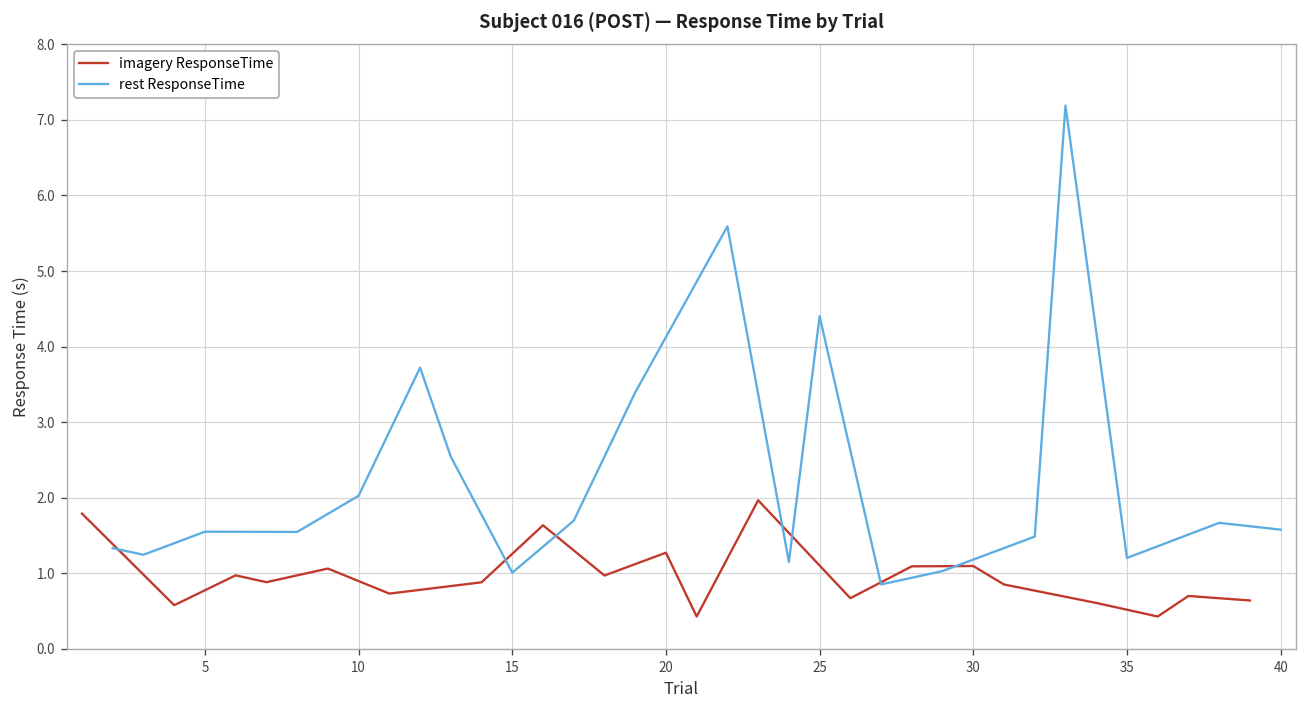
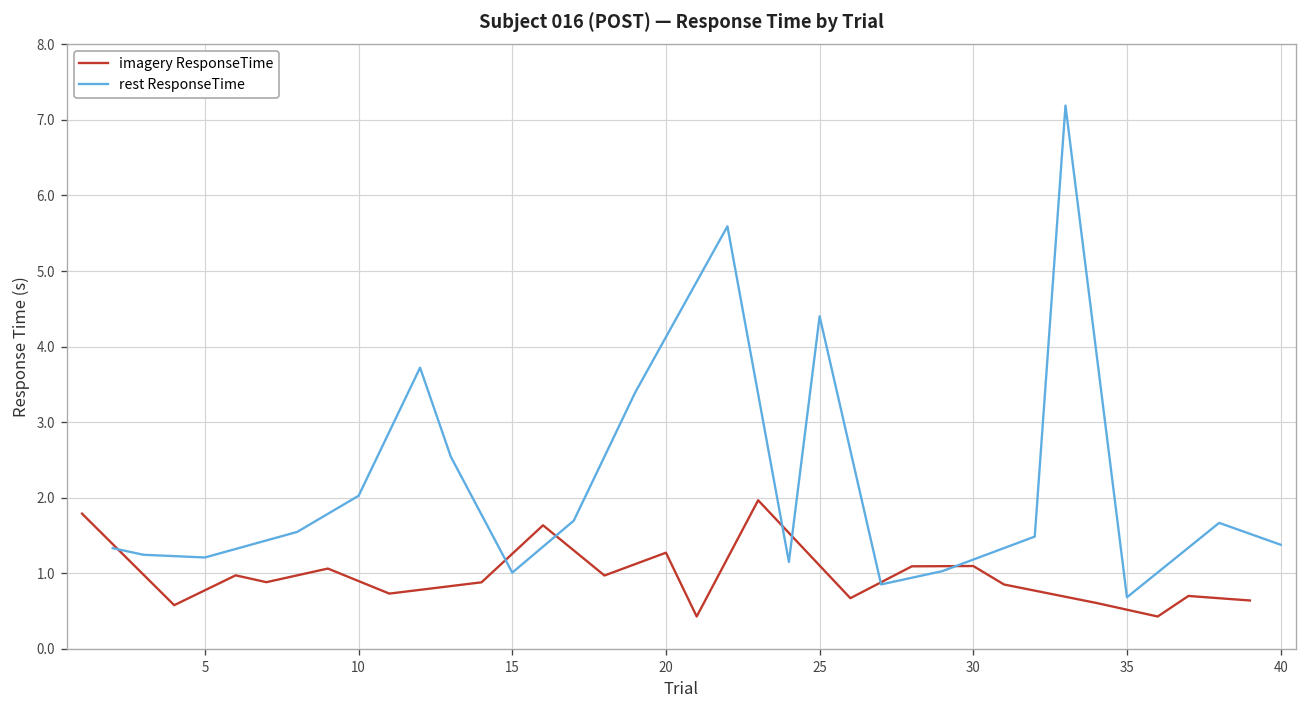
rest ResponseTime, 5: 1.6 -> 1.2
rest ResponseTime, 35: 1.2 -> 0.7
rest ResponseTime, 40: 1.6 -> 1.4
